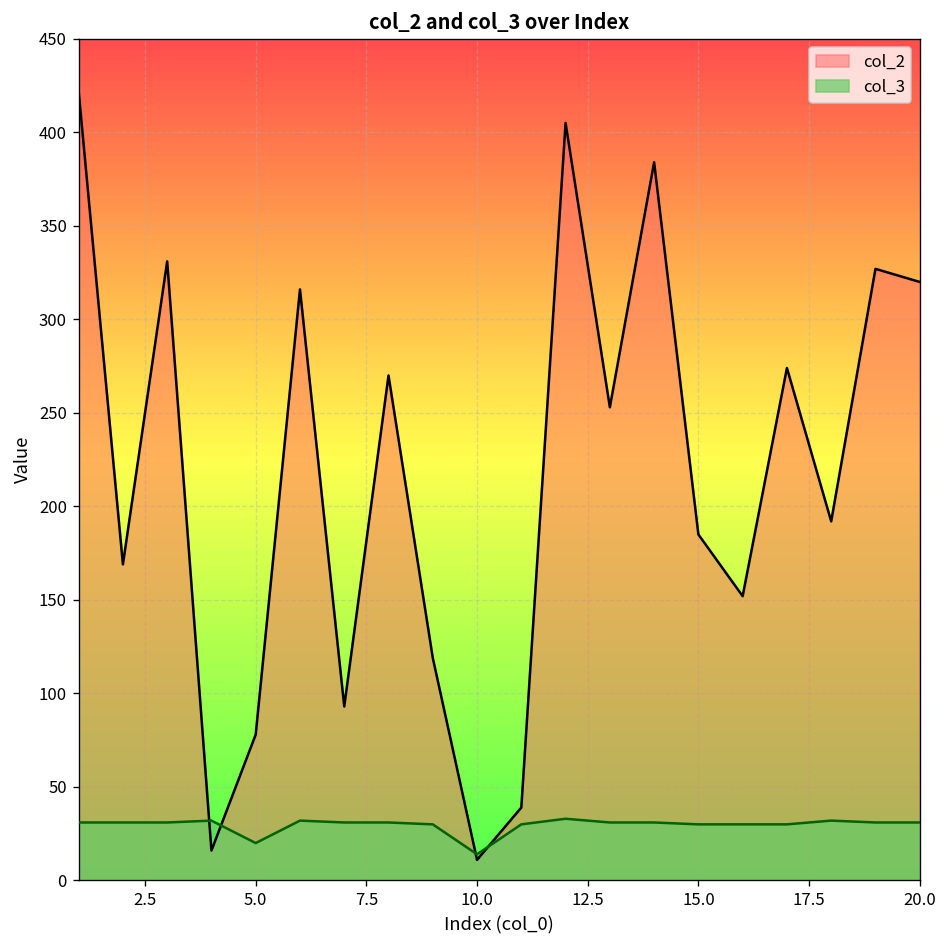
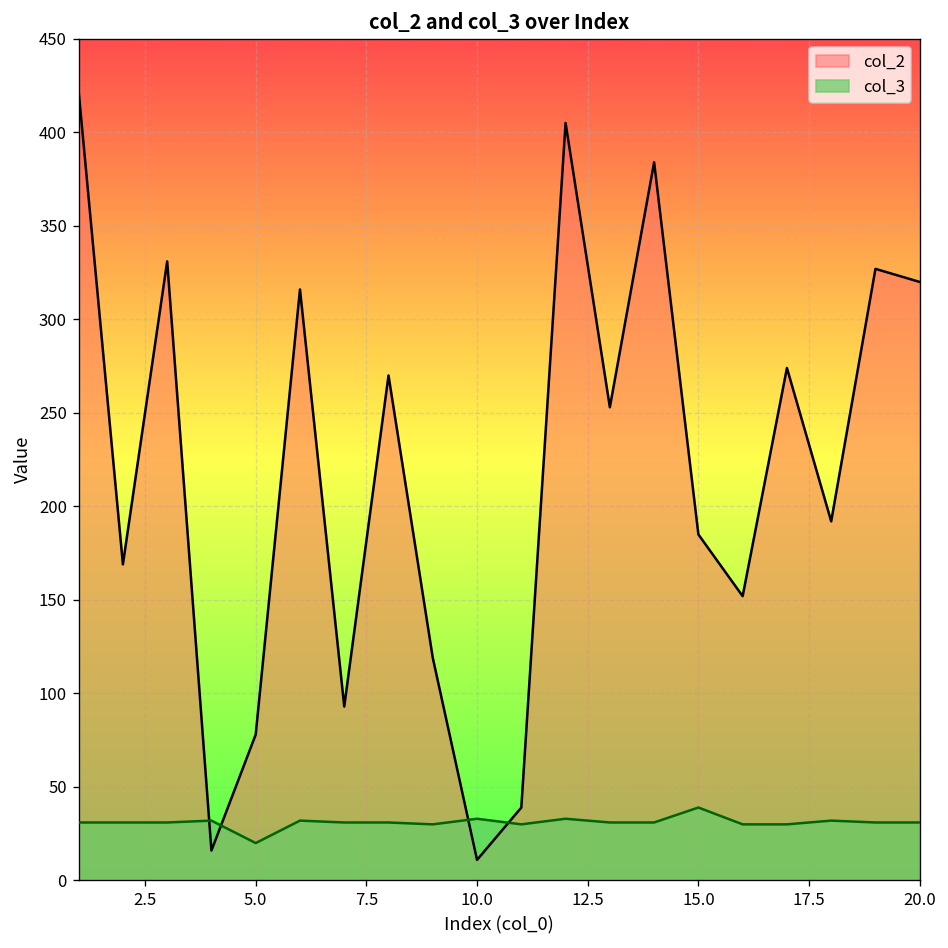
col_3, 10.0: 14 -> 33
col_3, 15.0: 30 -> 39
